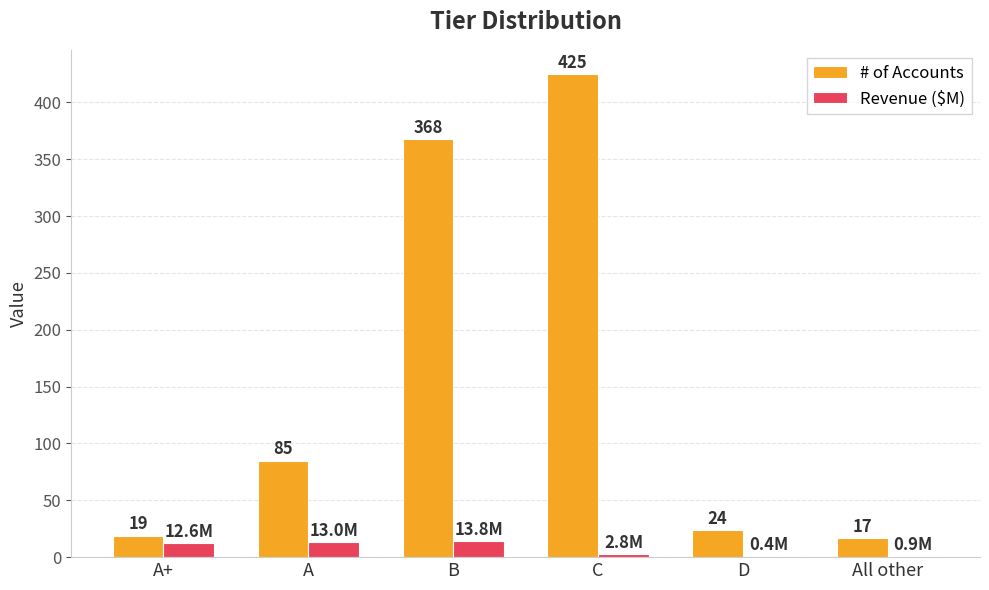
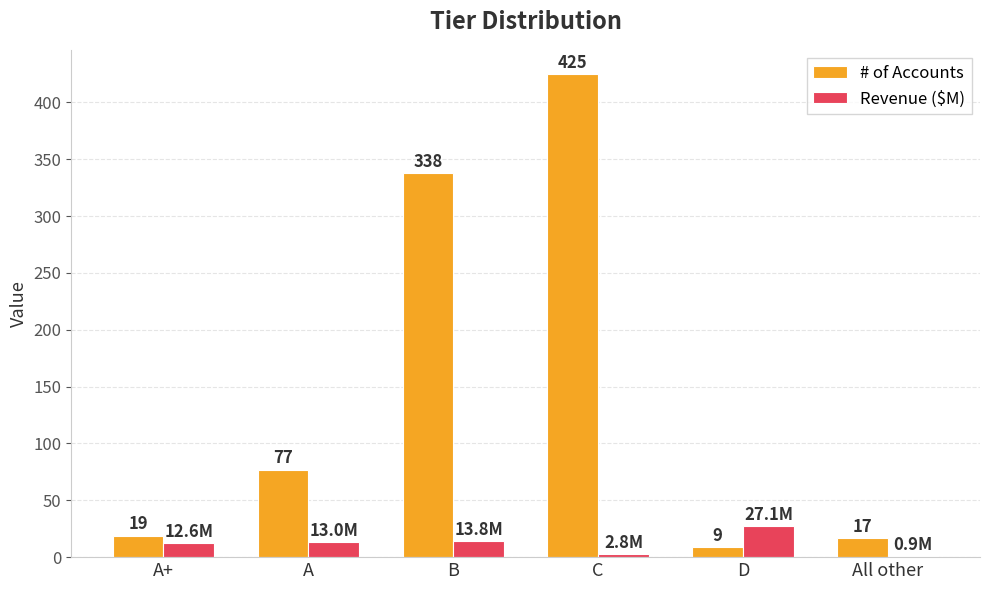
# of Accounts, A: 85 -> 77
# of Accounts, B: 368 -> 338
# of Accounts, D: 24 -> 9
Revenue ($M), D: 0.4M -> 27.1M
